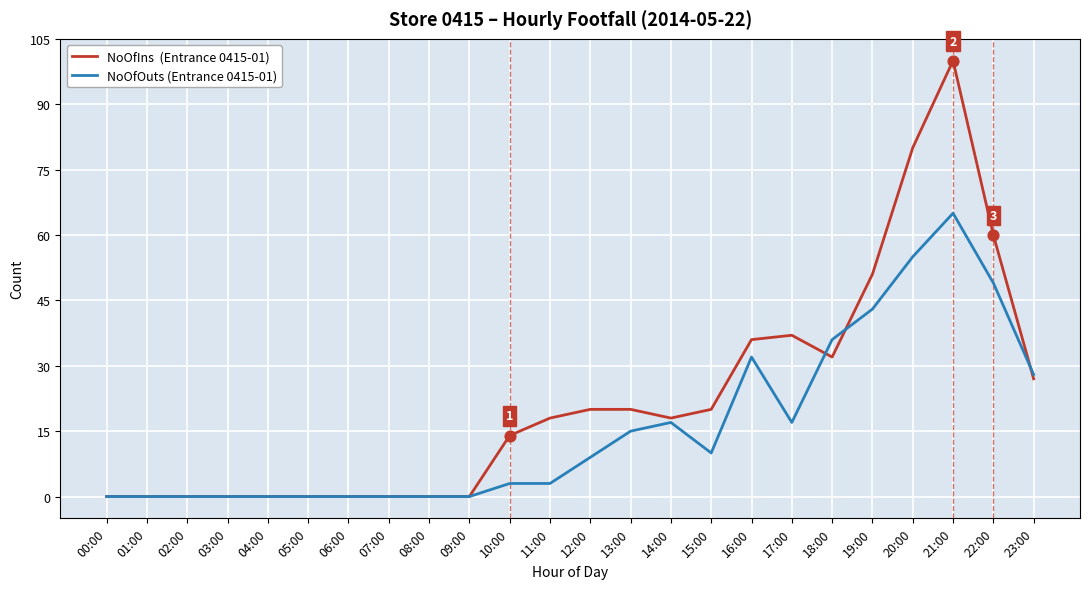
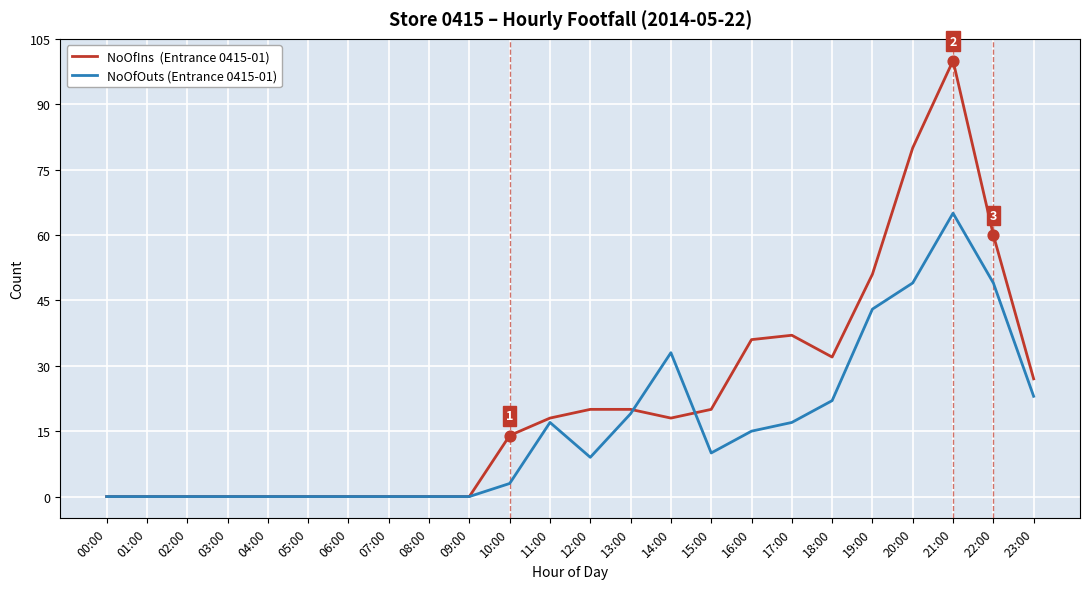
NoOfOuts (Entrance 0415-01), 11:00: 3 -> 17
NoOfOuts (Entrance 0415-01), 13:00: 15 -> 19
NoOfOuts (Entrance 0415-01), 14:00: 17 -> 33
NoOfOuts (Entrance 0415-01), 16:00: 32 -> 15
NoOfOuts (Entrance 0415-01), 18:00: 36 -> 22
NoOfOuts (Entrance 0415-01), 20:00: 55 -> 49
NoOfOuts (Entrance 0415-01), 23:00: 28 -> 23
